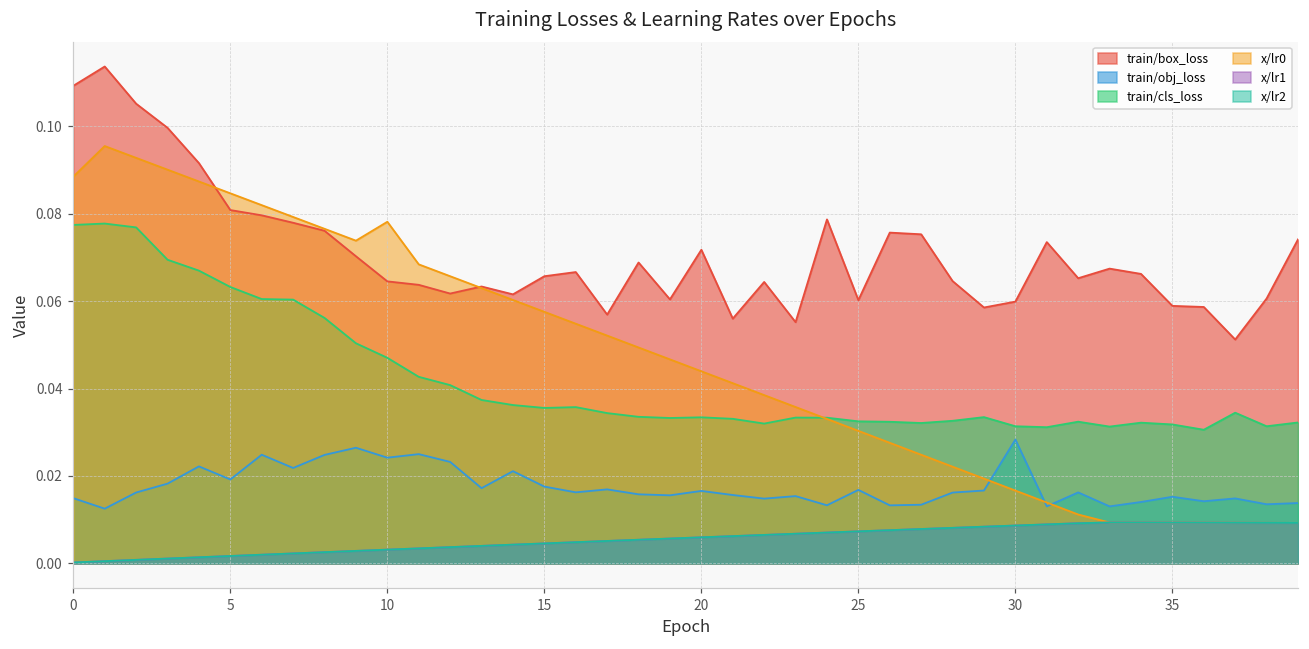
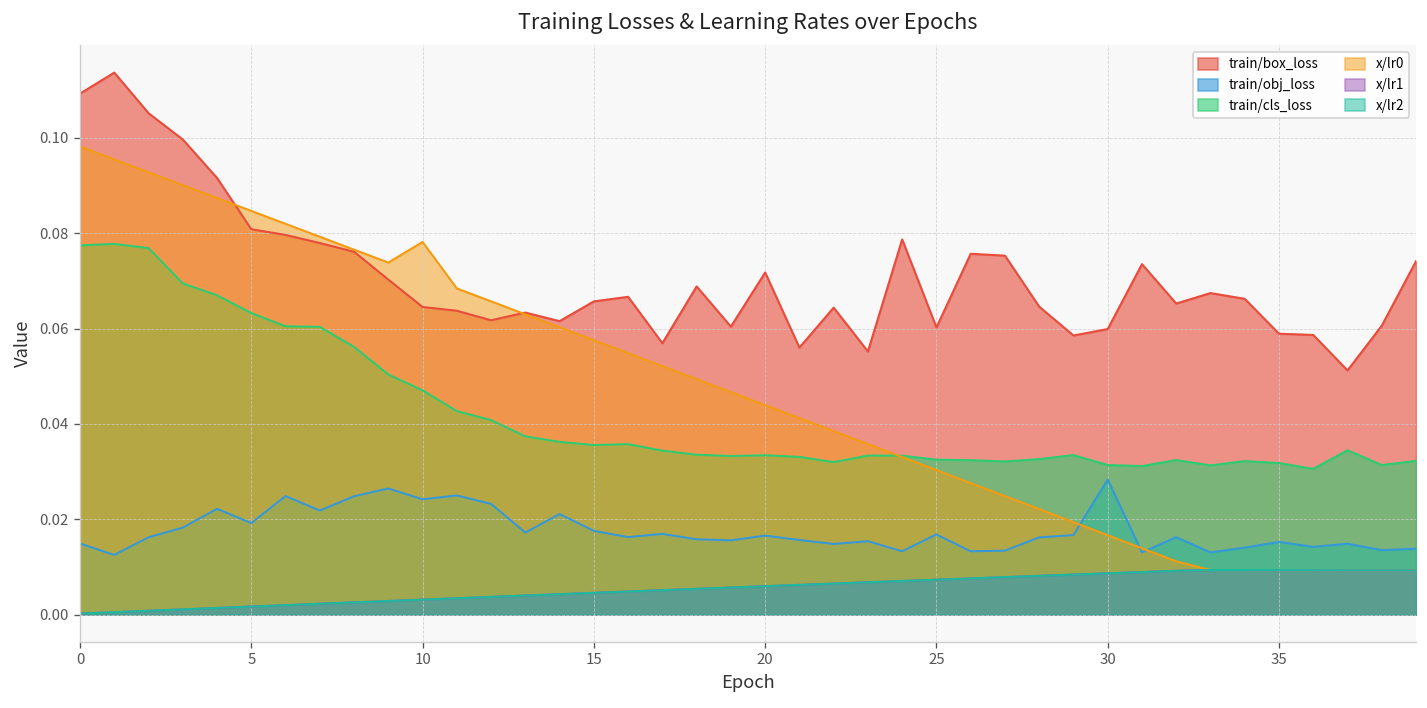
x/lr0, 0: 0.089 -> 0.098
